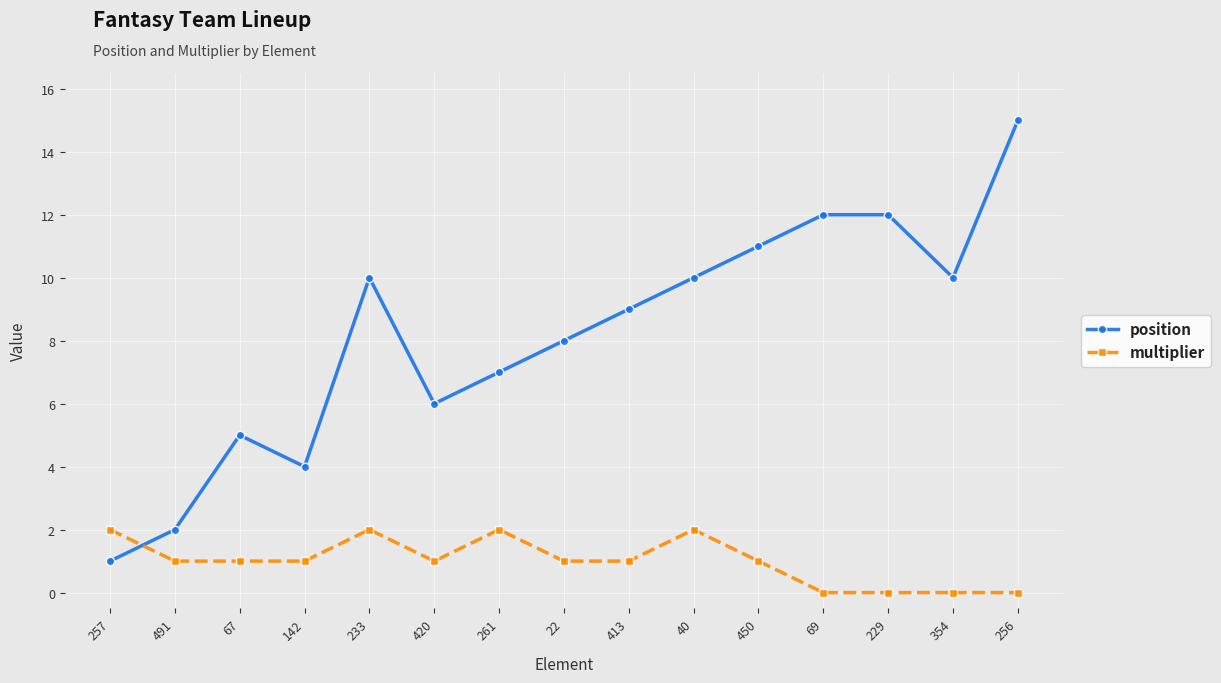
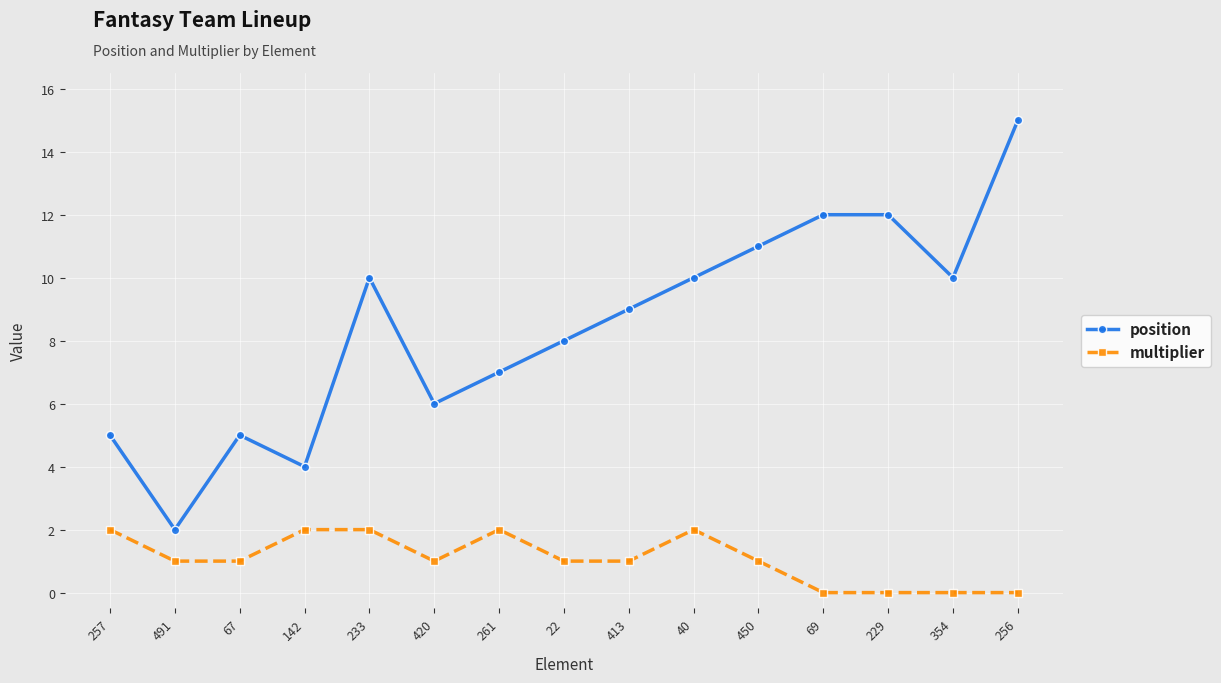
position, 257: 1 -> 5
multiplier, 142: 1 -> 2
